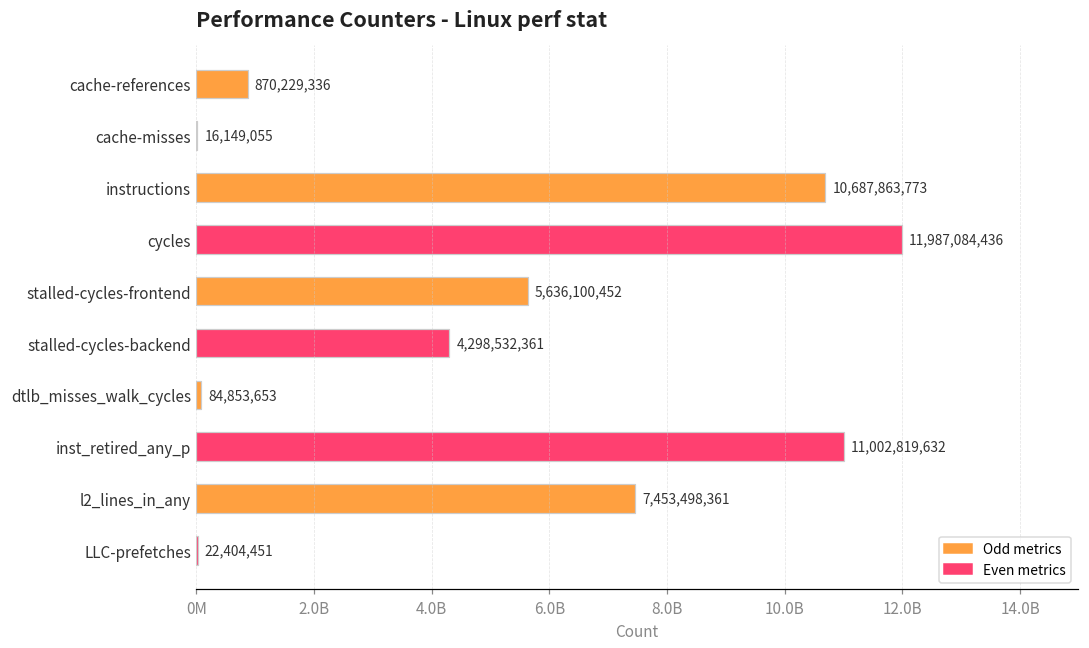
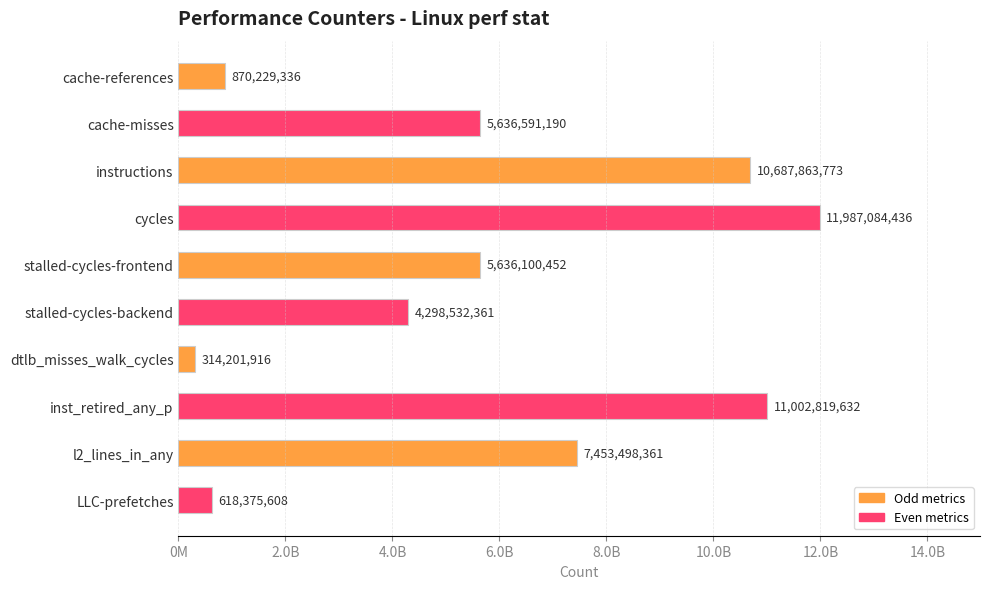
cache-misses: 16,149,055 -> 5,636,591,190
dtlb_misses_walk_cycles: 84,853,653 -> 314,201,916
LLC-prefetches: 22,404,451 -> 618,375,608
